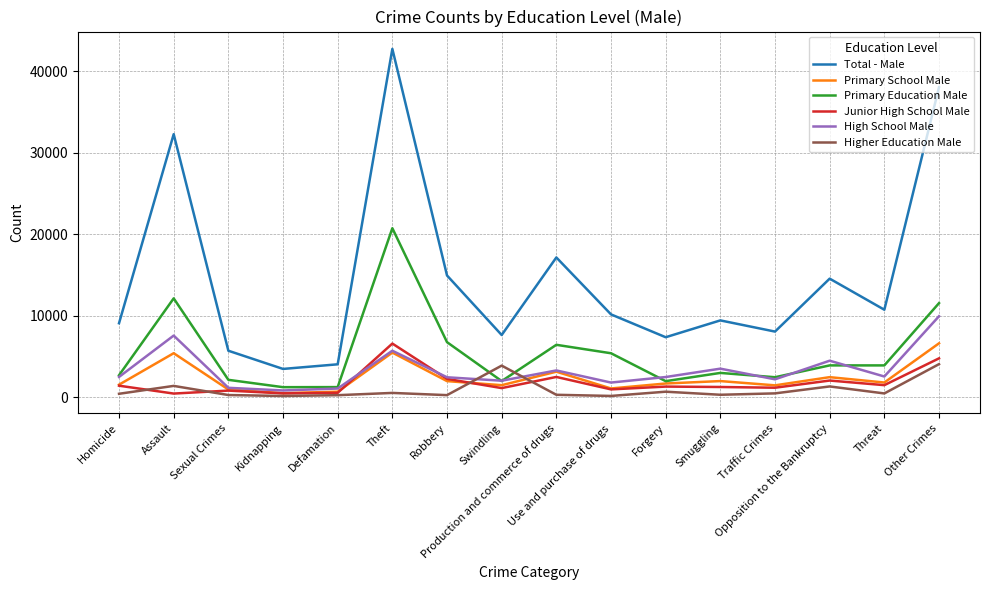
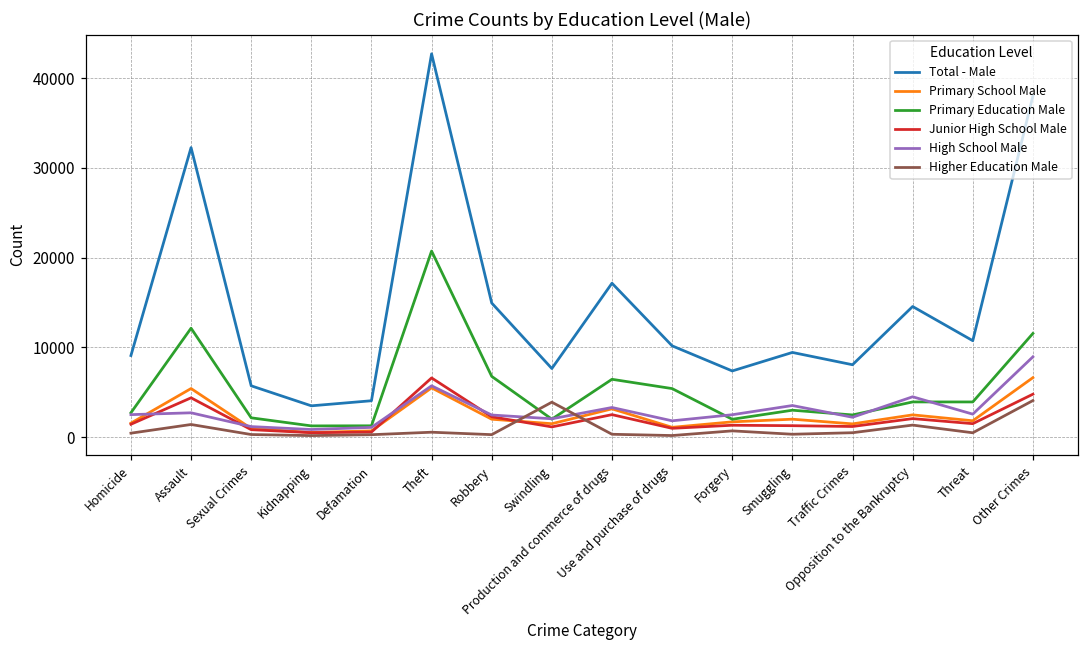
Junior High School Male, Assault: 0 -> 4000
High School Male, Assault: 8000 -> 3000
High School Male, Other Crimes: 10000 -> 9000
